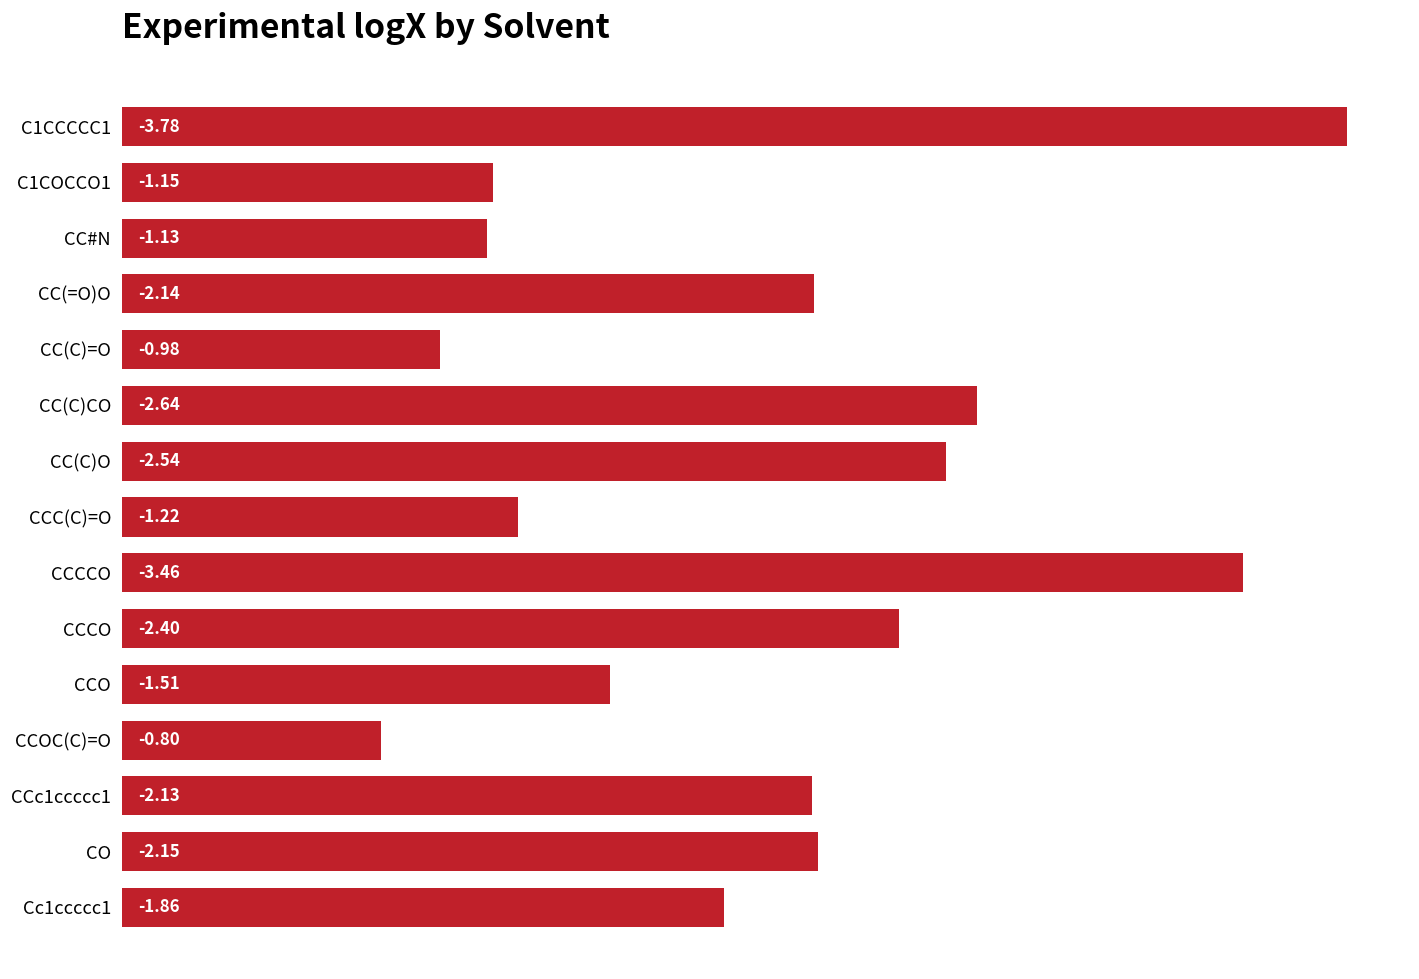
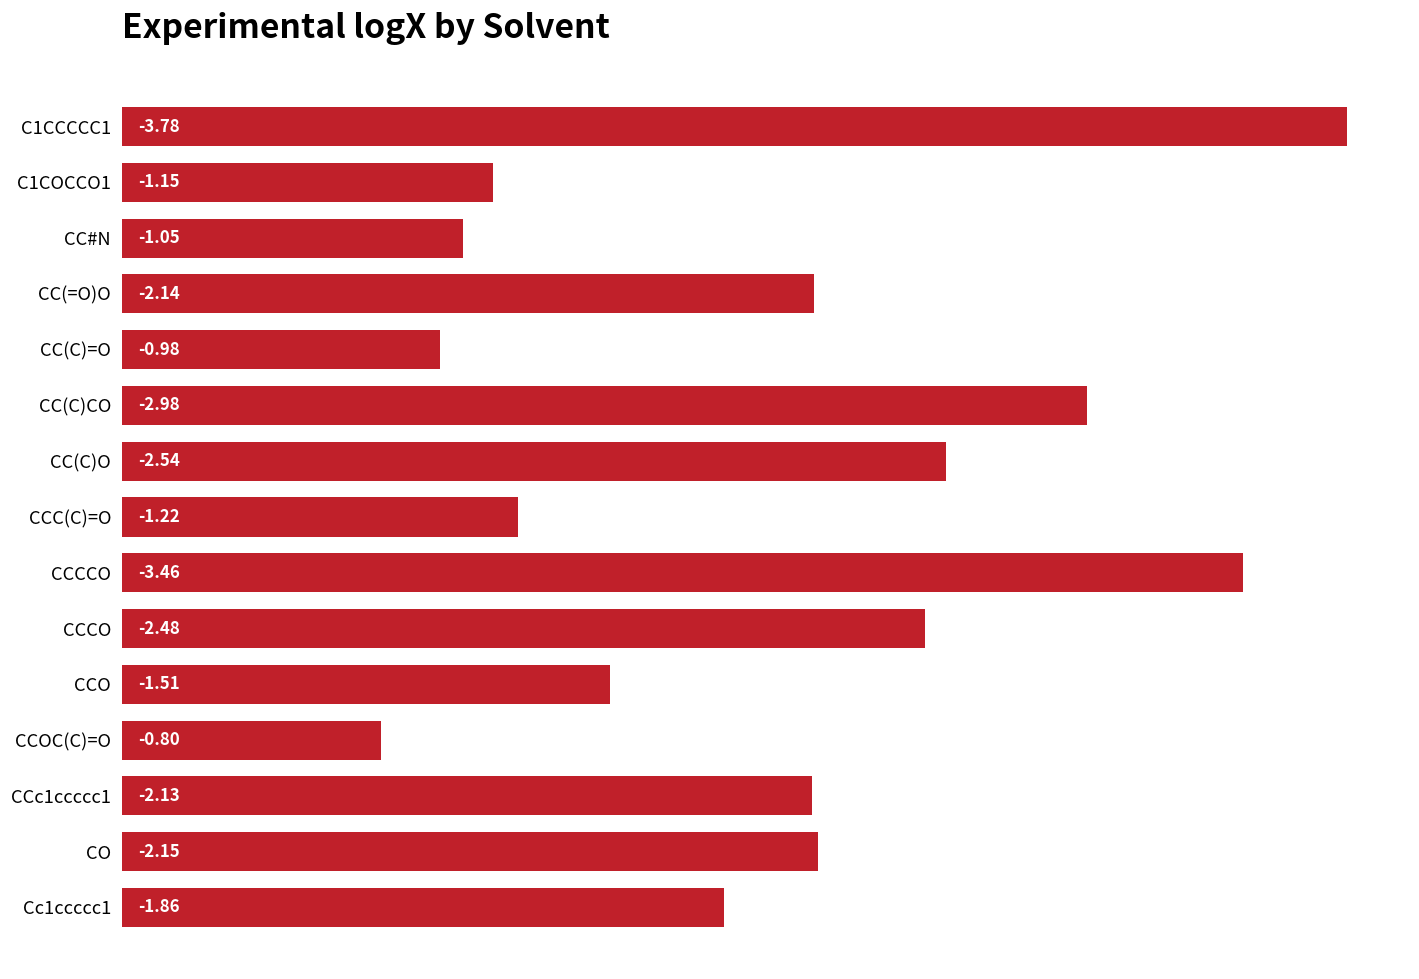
CC#N: -1.13 -> -1.05
CC(C)CO: -2.64 -> -2.98
CCCO: -2.40 -> -2.48
